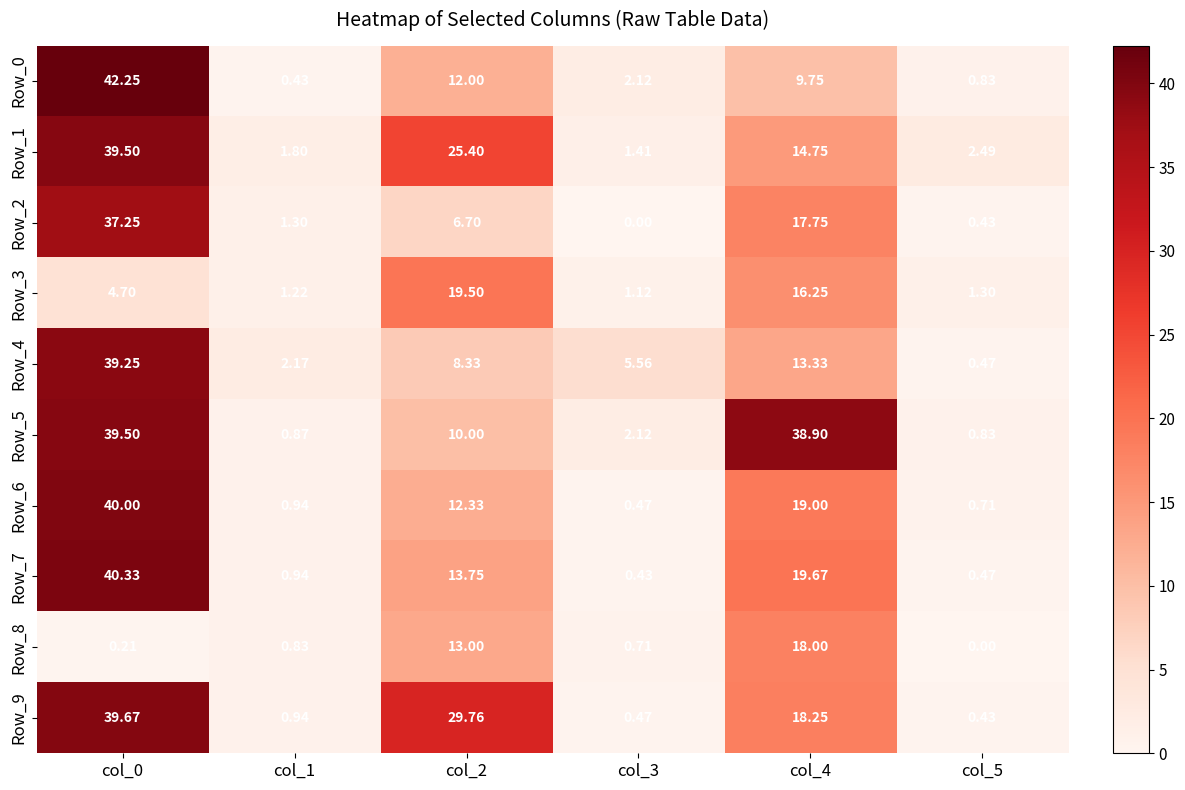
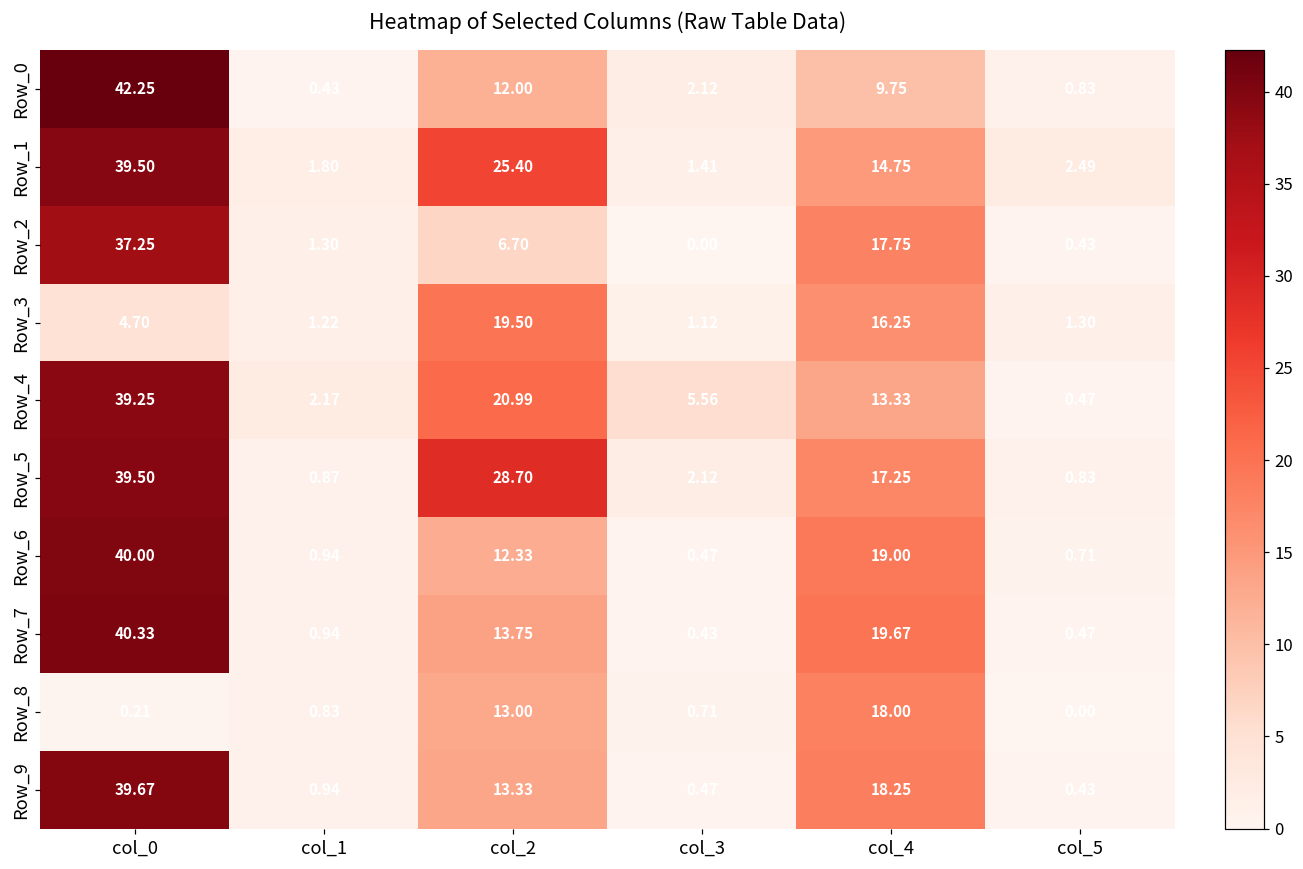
Row_4, col_2: 8.33 -> 20.99
Row_5, col_2: 10.00 -> 28.70
Row_5, col_4: 38.90 -> 17.25
Row_9, col_2: 29.76 -> 13.33
